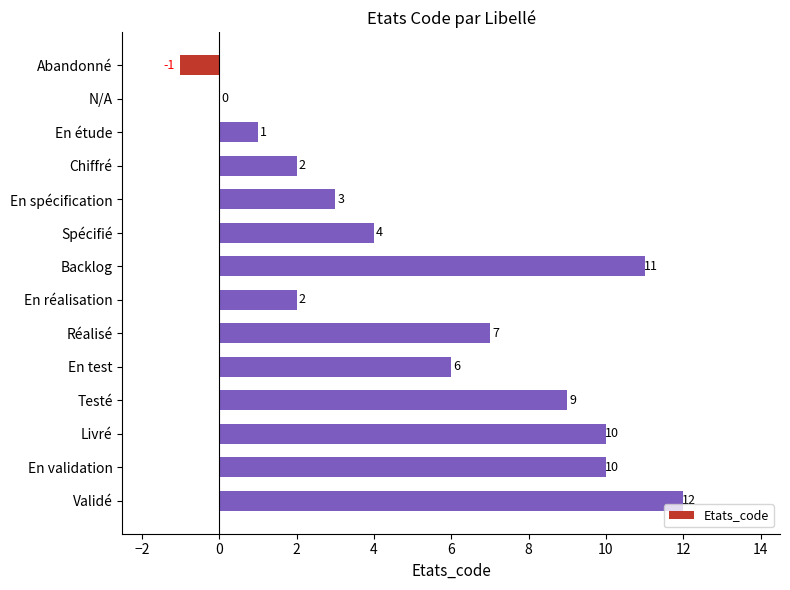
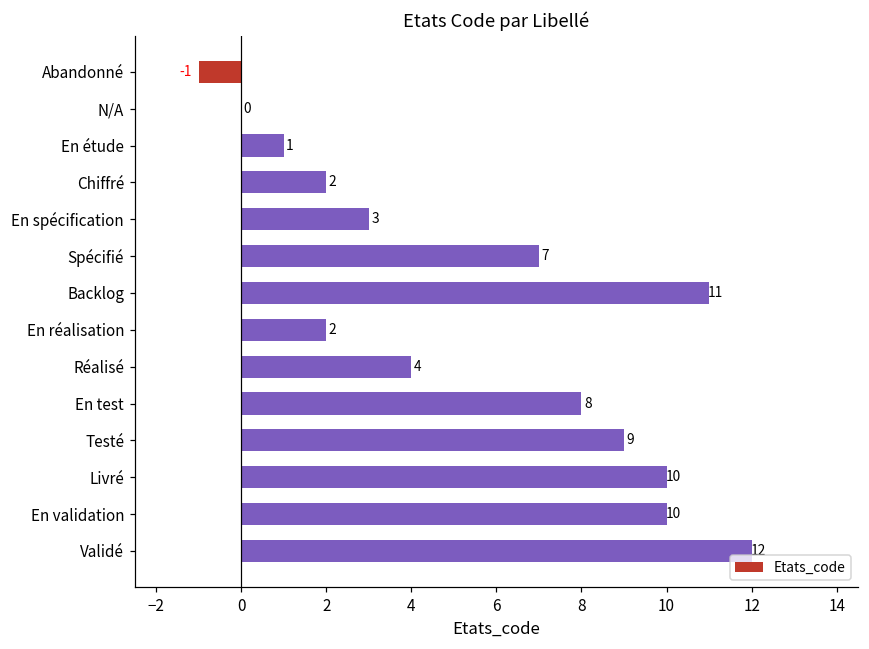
Spécifié: 4 -> 7
Réalisé: 7 -> 4
En test: 6 -> 8
